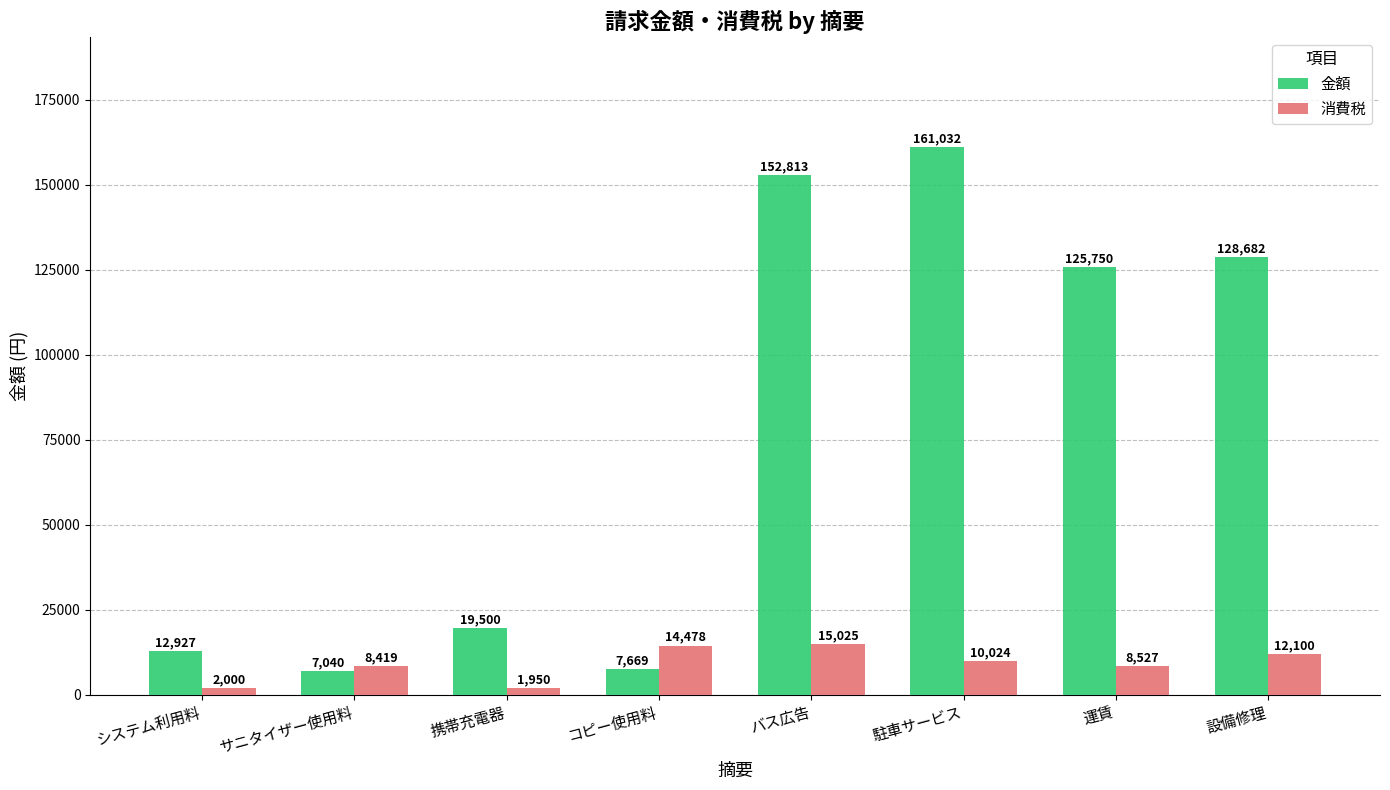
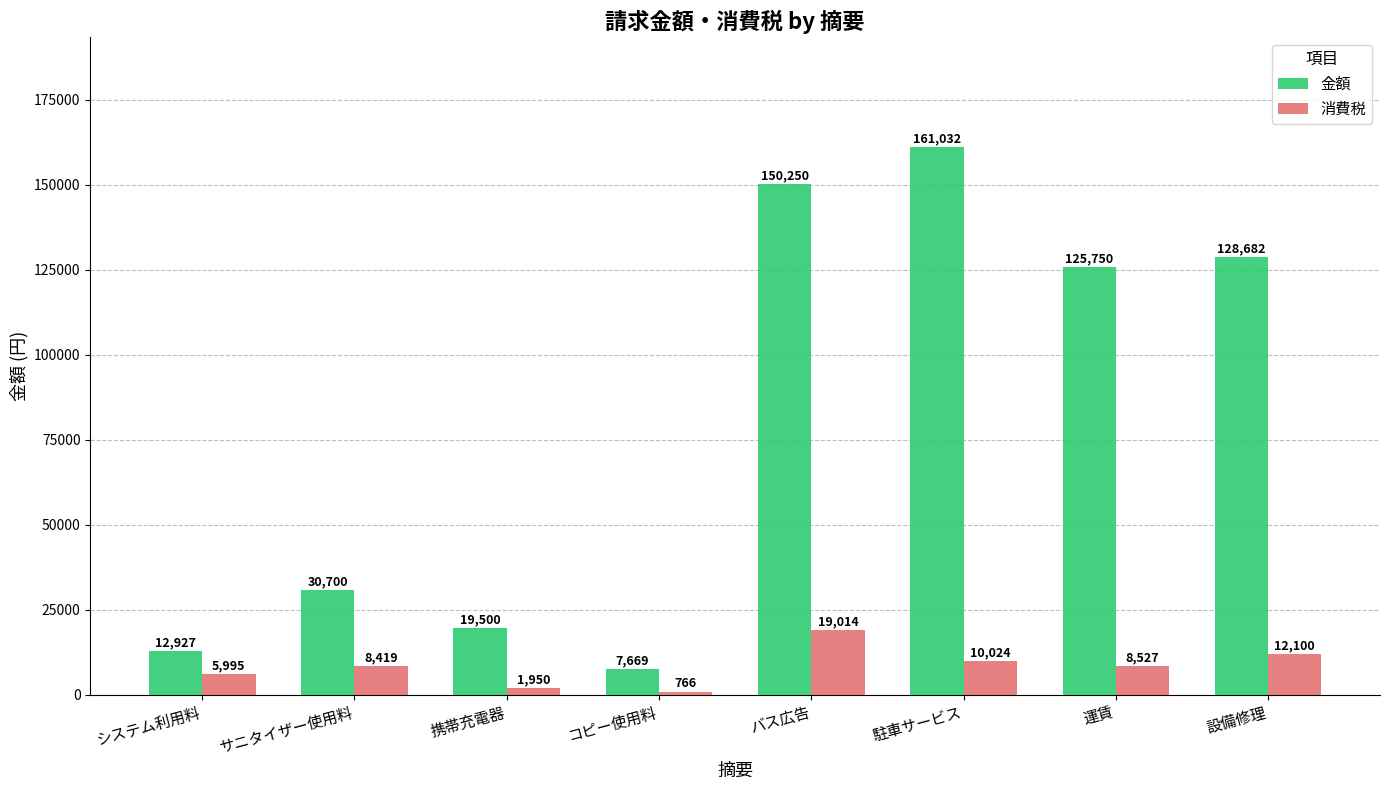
消費税, システム利用料: 2,000 -> 5,995
金額, サニタイザー使用料: 7,040 -> 30,700
消費税, コピー使用料: 14,478 -> 766
金額, バス広告: 152,813 -> 150,250
消費税, バス広告: 15,025 -> 19,014
